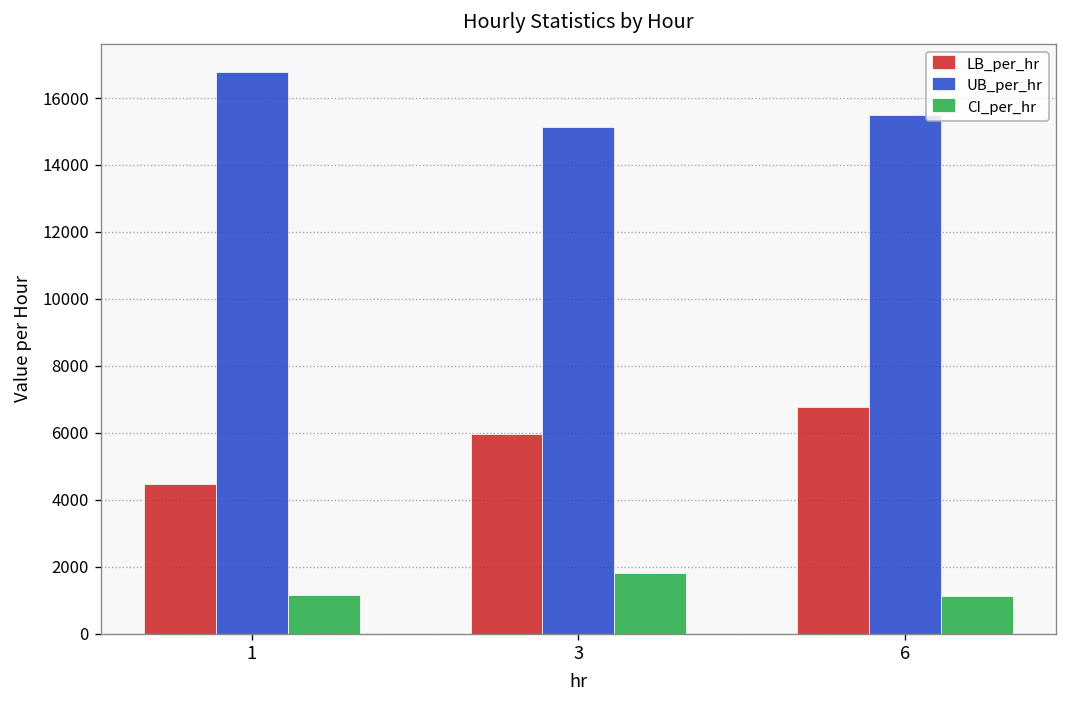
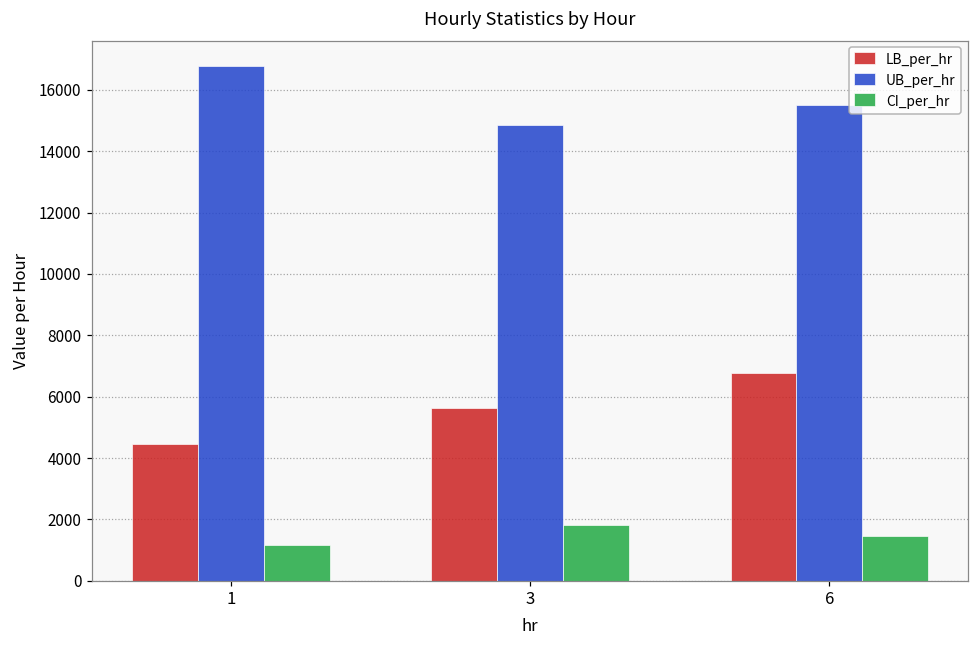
LB_per_hr, 3: 5900 -> 5600
UB_per_hr, 3: 15100 -> 14900
CI_per_hr, 6: 1100 -> 1500
